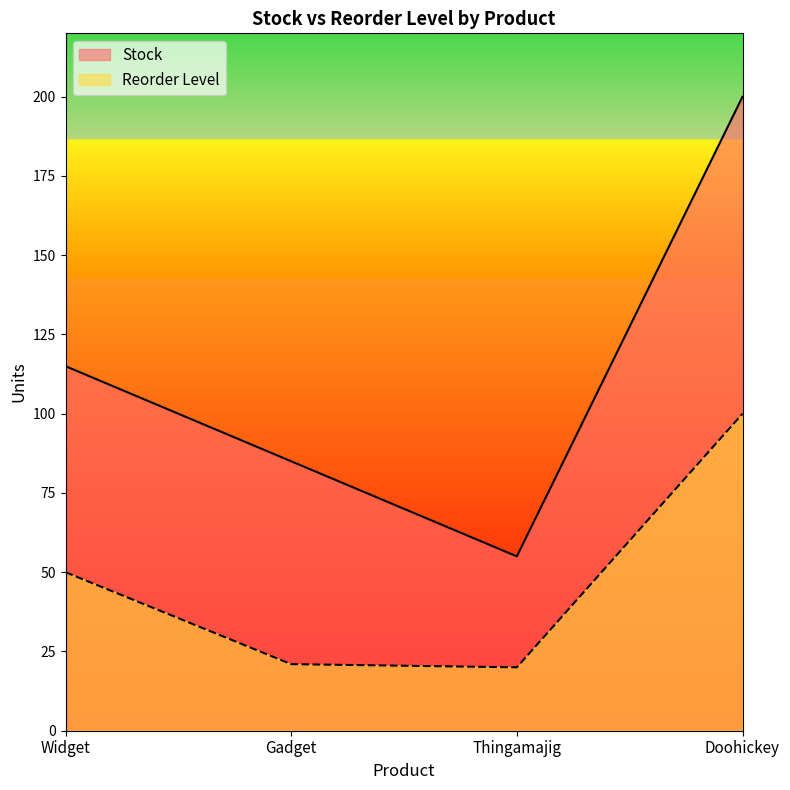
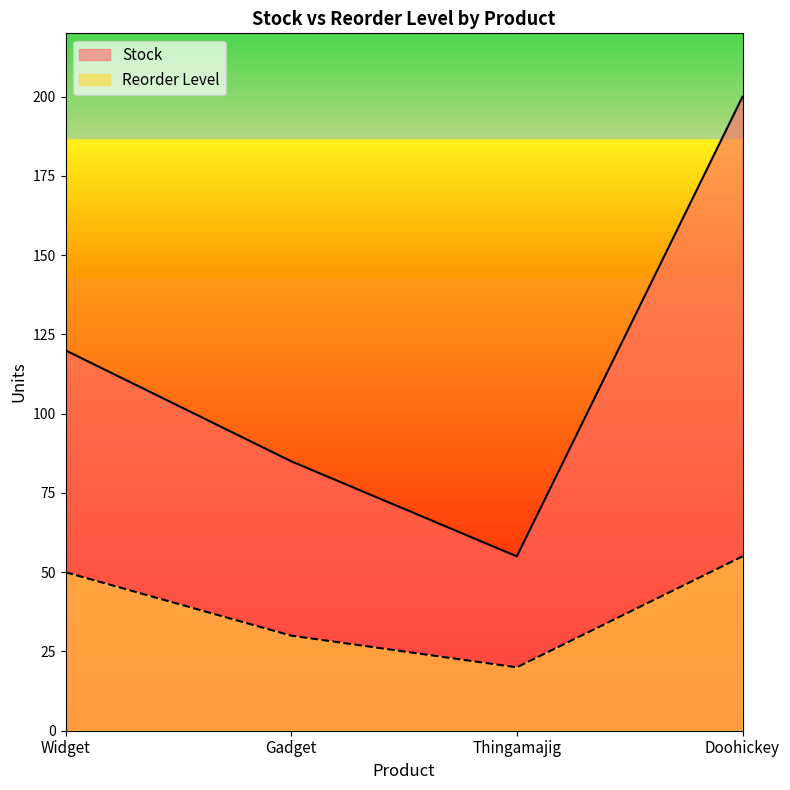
Stock, Widget: 115 -> 120
Reorder Level, Gadget: 21 -> 30
Reorder Level, Doohickey: 100 -> 55
